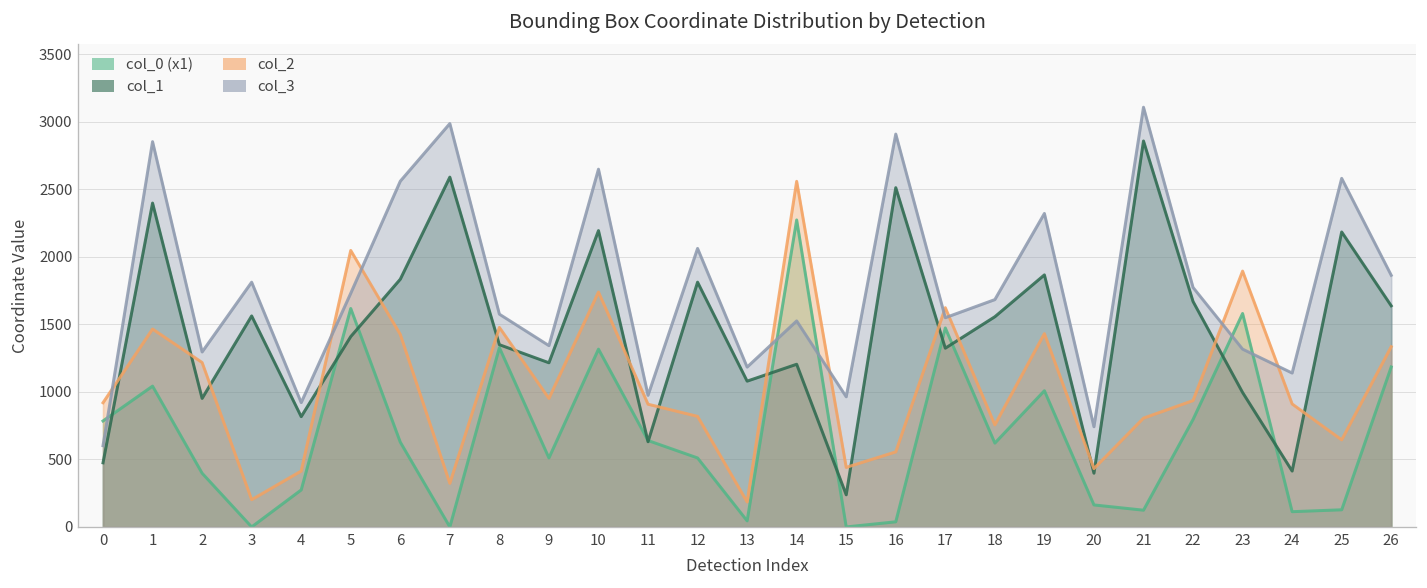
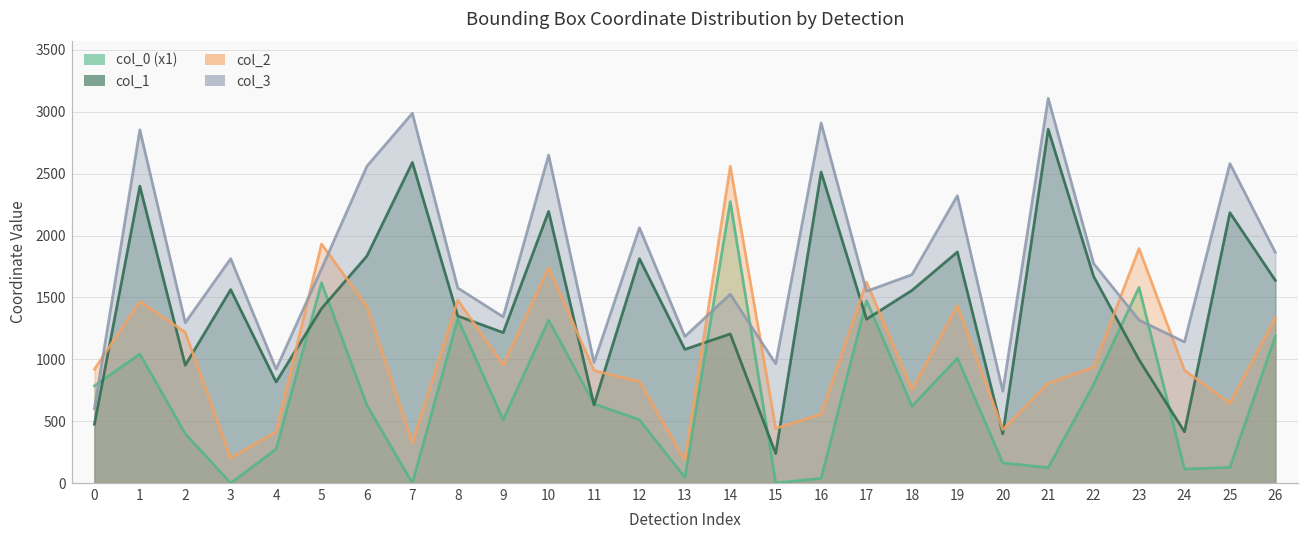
col_2, 5: 2050 -> 1930
